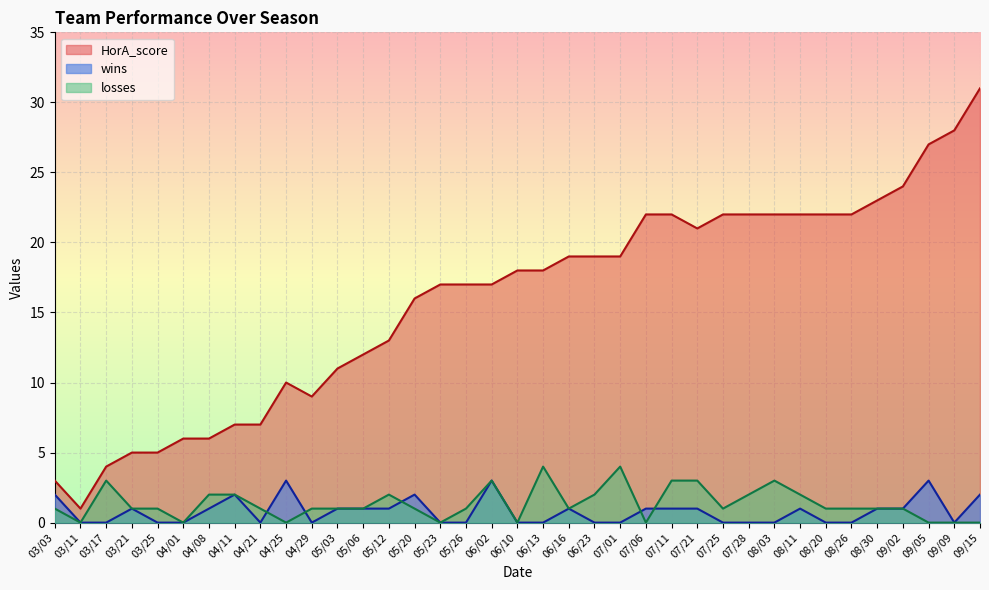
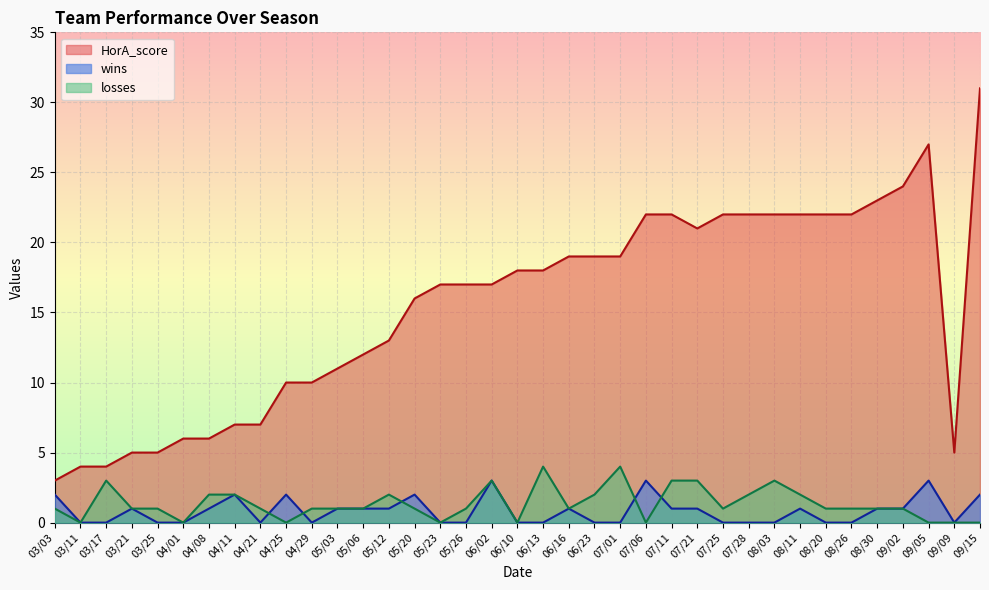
HorA_score, 03/11: 1 -> 4
wins, 04/25: 3 -> 2
HorA_score, 04/29: 9 -> 10
wins, 07/06: 1 -> 3
HorA_score, 09/09: 28 -> 5
